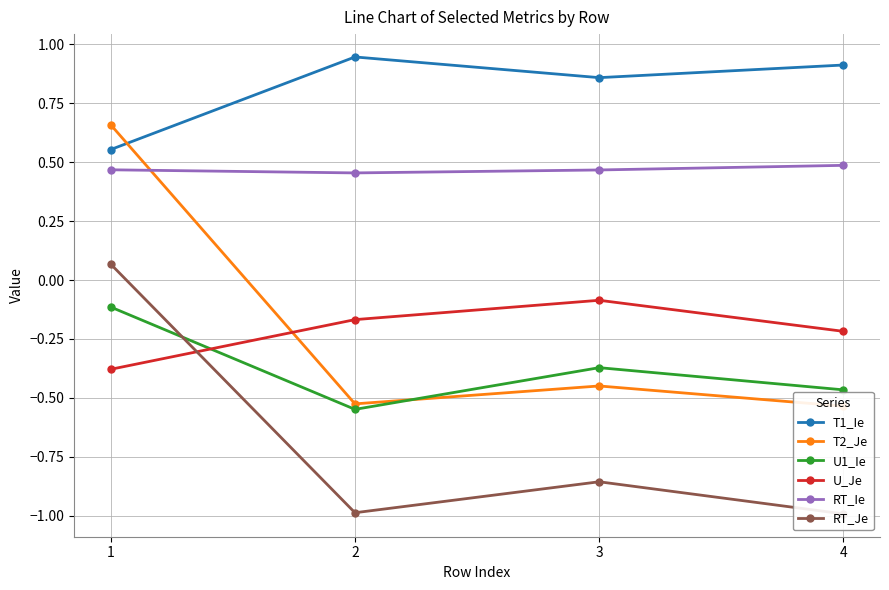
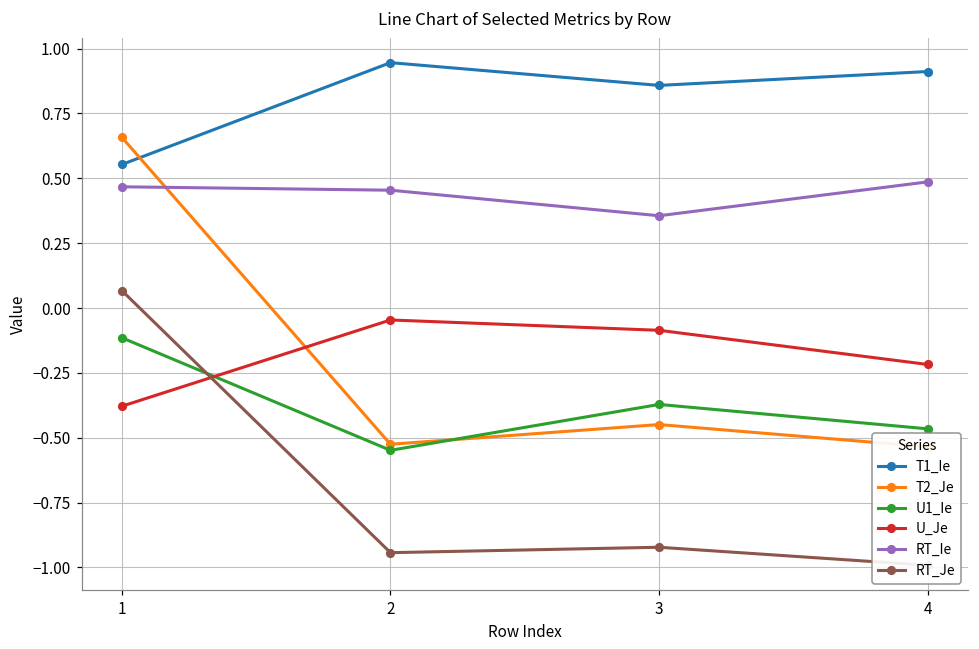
U_Je, 2: -0.17 -> -0.05
RT_Je, 2: -0.99 -> -0.94
RT_Ie, 3: 0.47 -> 0.36
RT_Je, 3: -0.86 -> -0.92
